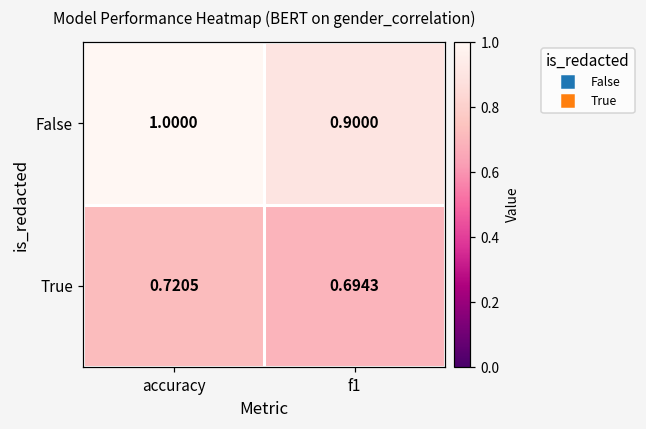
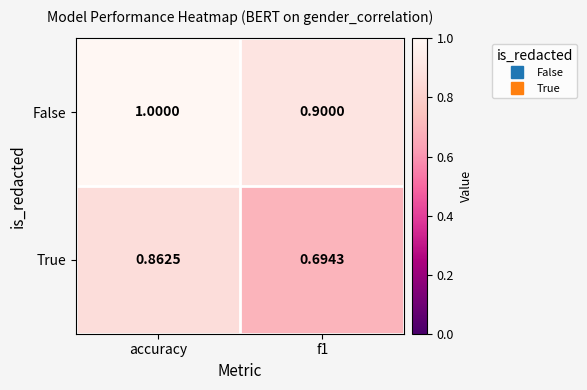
True, accuracy: 0.7205 -> 0.8625
